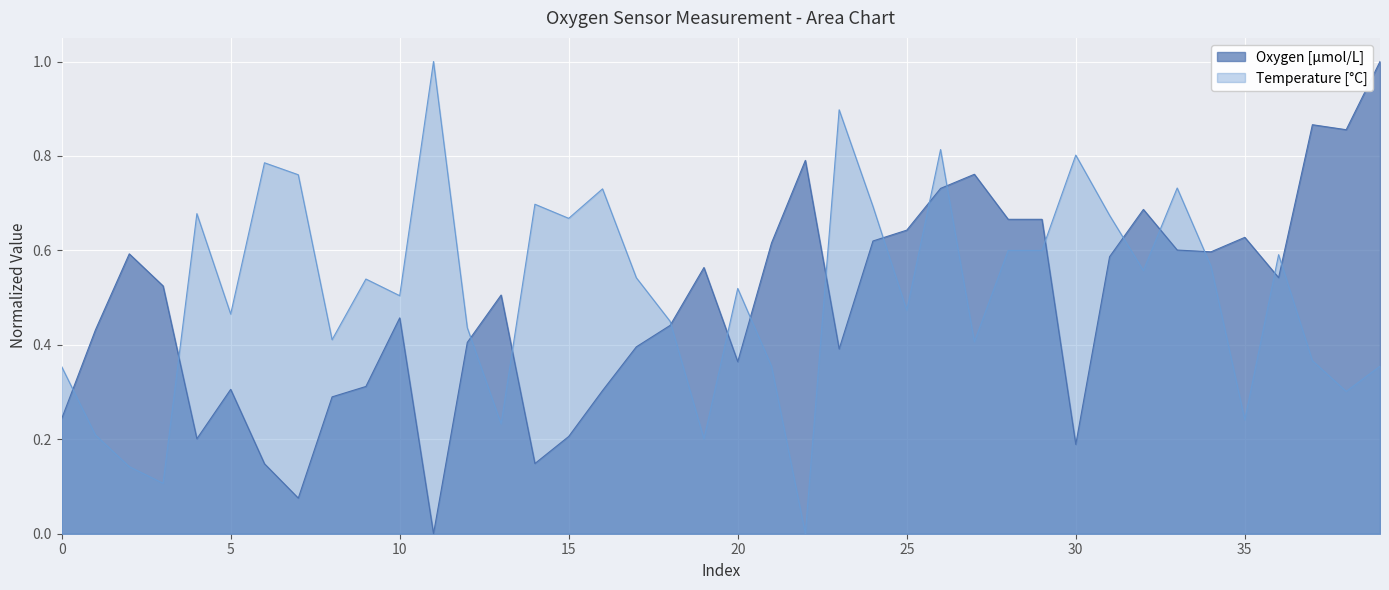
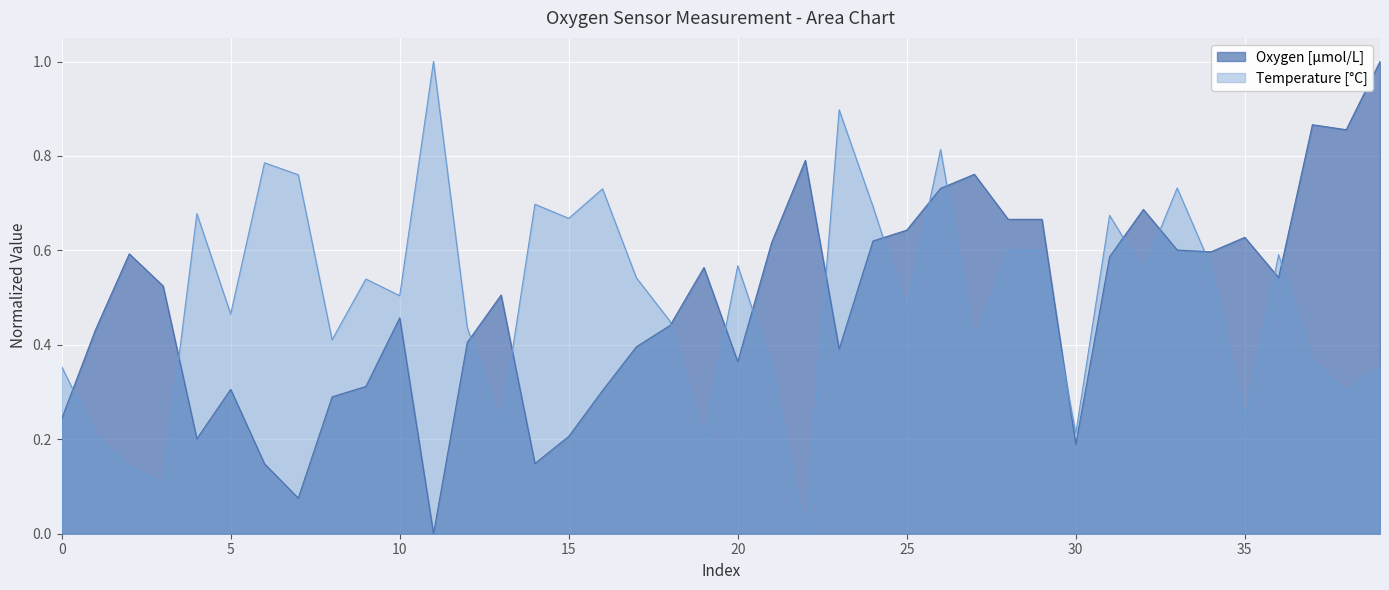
Temperature [°C], 20: 0.52 -> 0.57
Temperature [°C], 30: 0.80 -> 0.21
